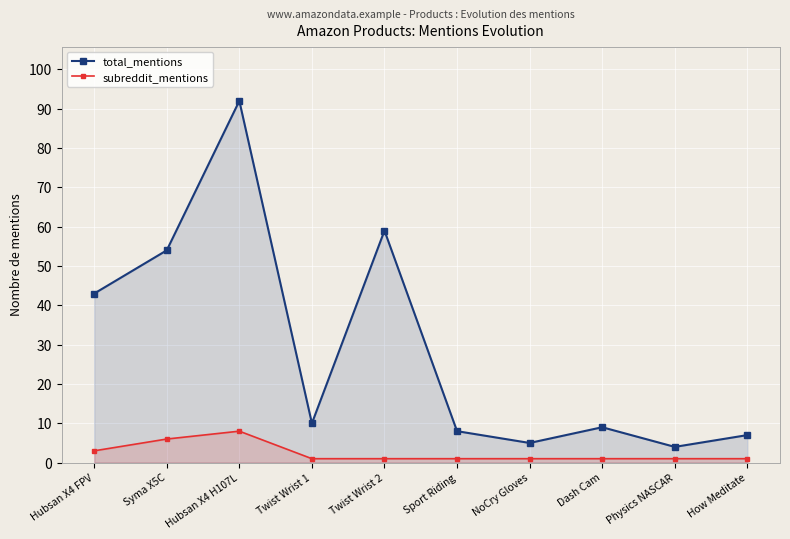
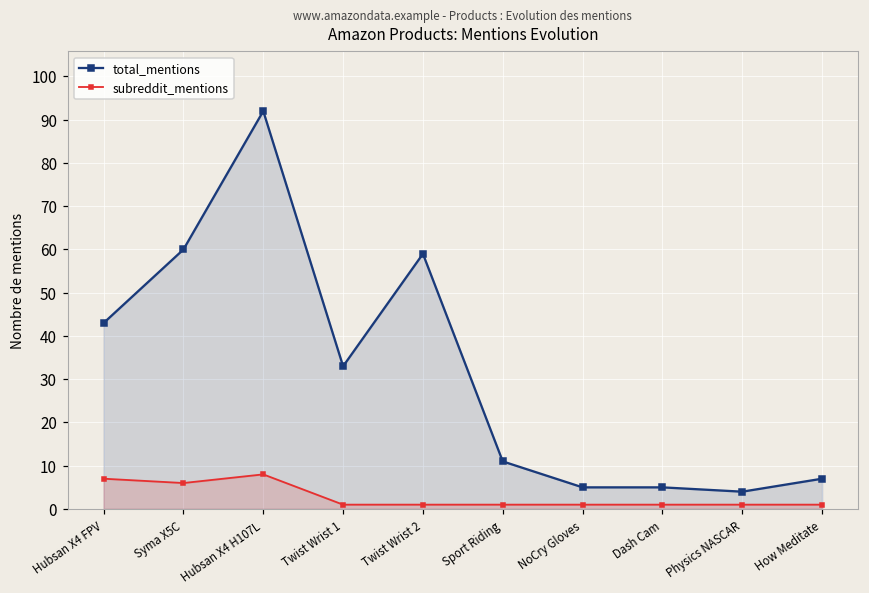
subreddit_mentions, Hubsan X4 FPV: 3 -> 7
total_mentions, Syma X5C: 54 -> 60
total_mentions, Twist Wrist 1: 10 -> 33
total_mentions, Sport Riding: 8 -> 11
total_mentions, Dash Cam: 9 -> 5
